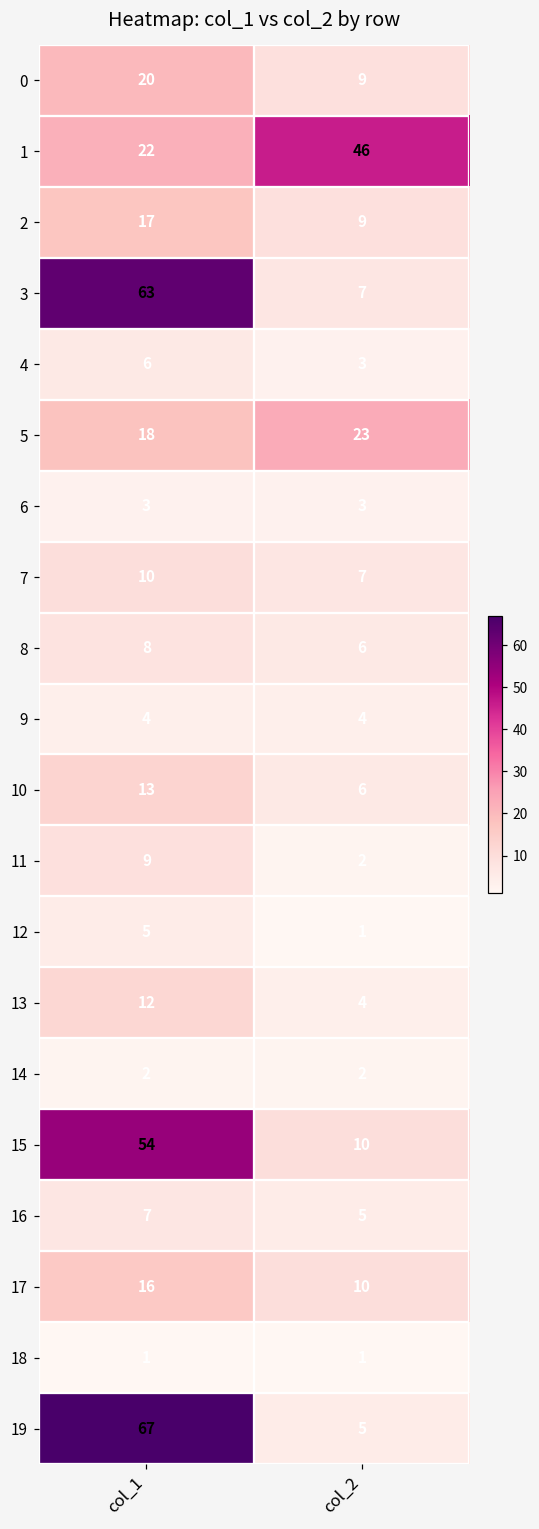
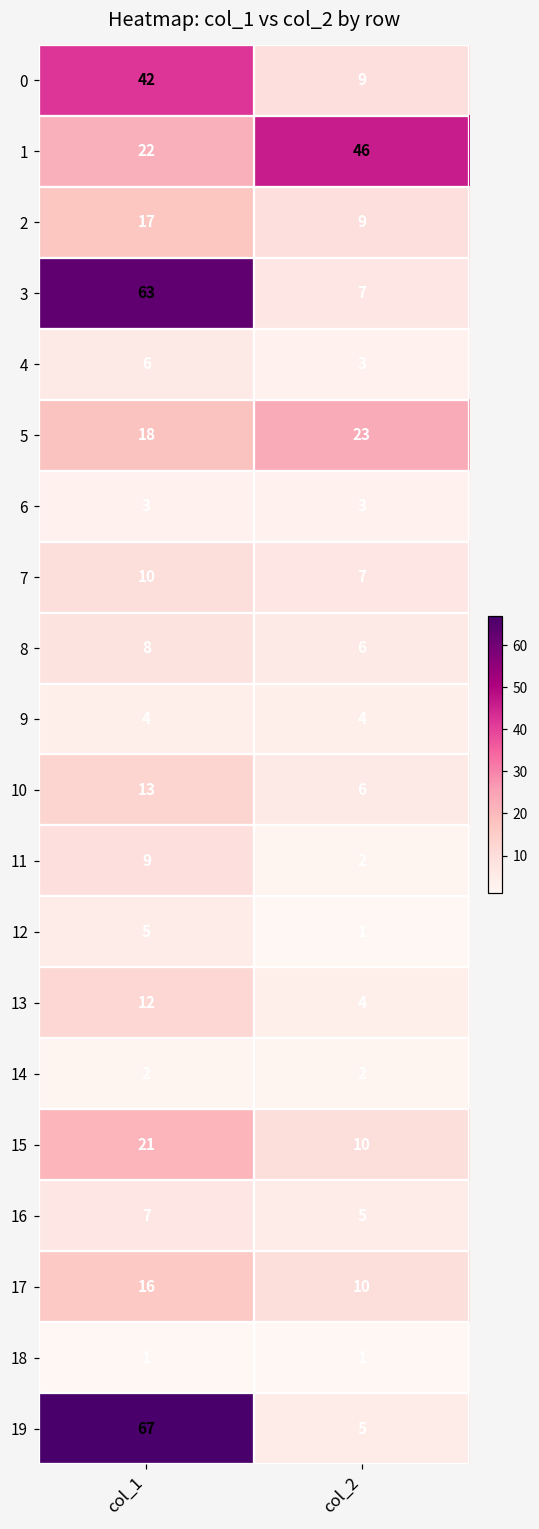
0, col_1: 20 -> 42
15, col_1: 54 -> 21
